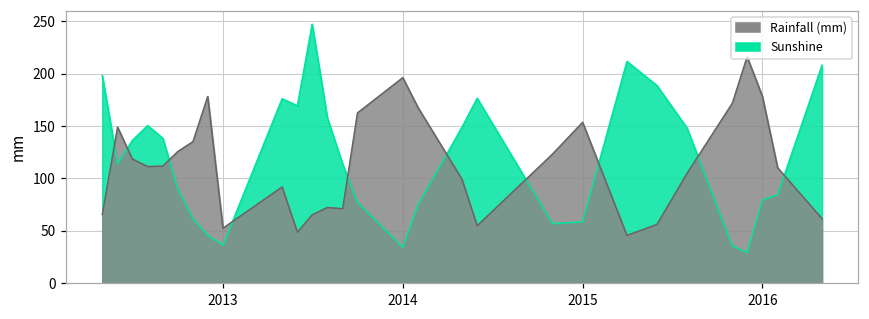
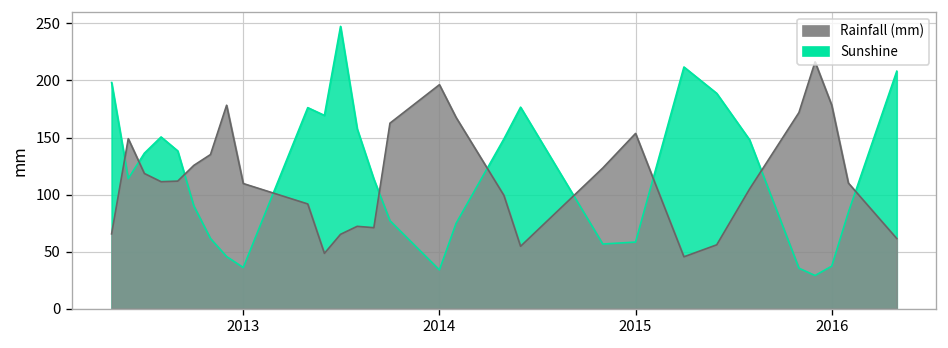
Rainfall (mm), 2013: 50 -> 110
Sunshine, 2016: 80 -> 40
